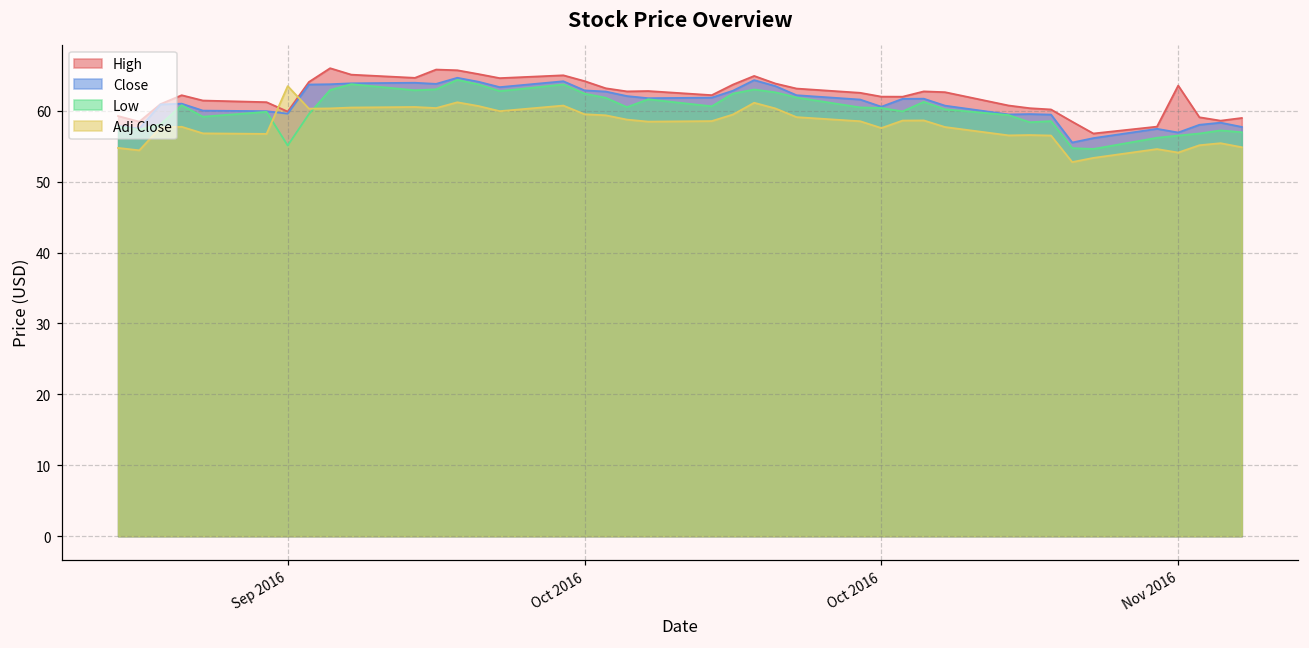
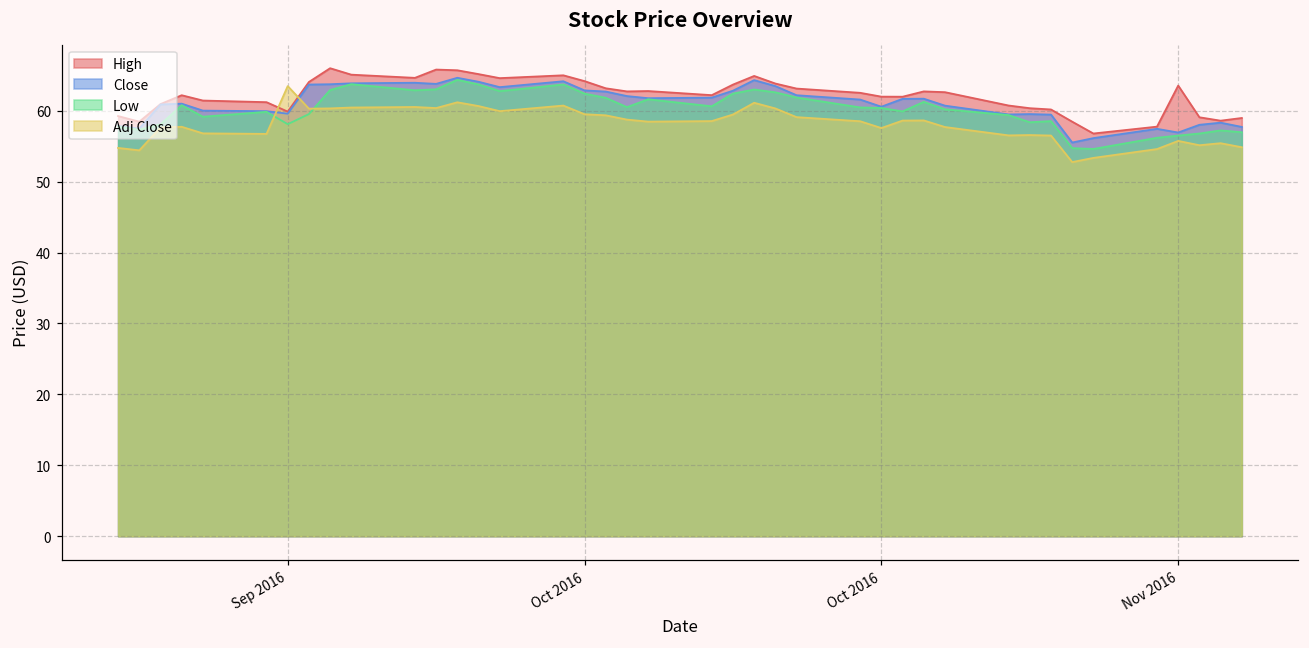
Low, Sep 2016: 55 -> 58
Adj Close, Nov 2016: 54 -> 56
